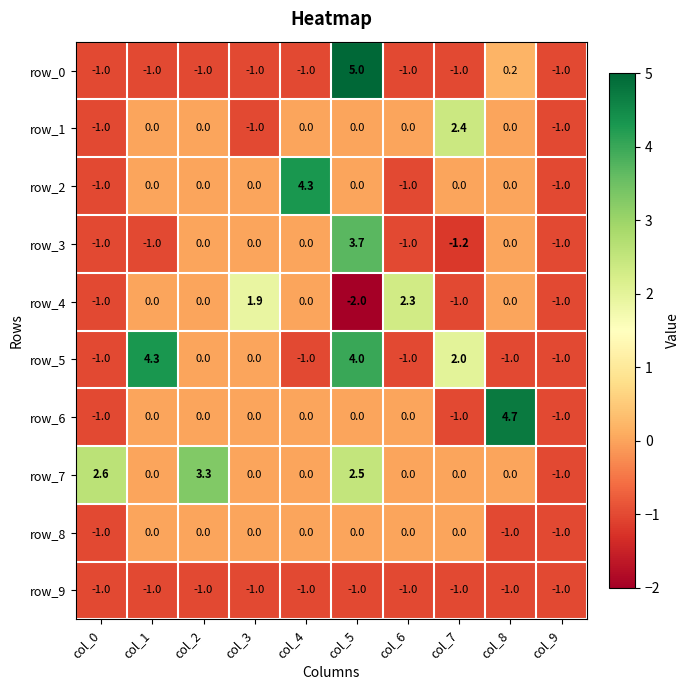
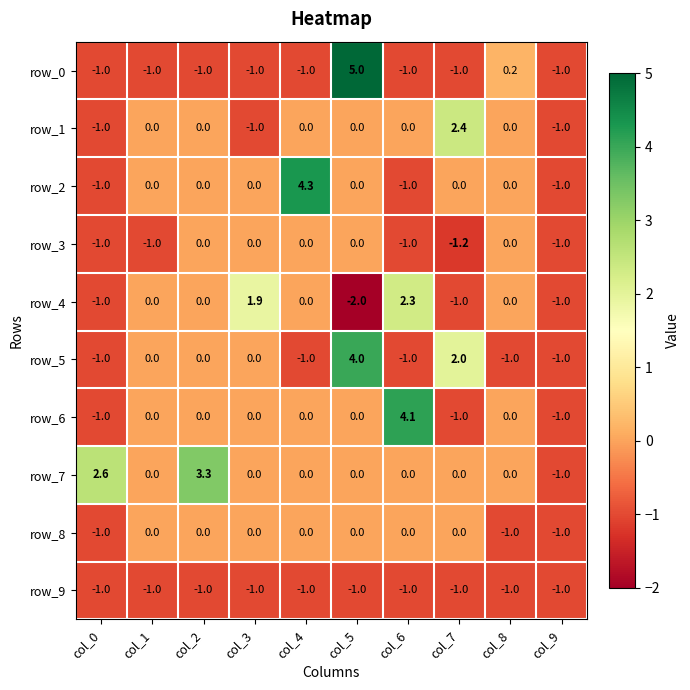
row_3, col_5: 3.7 -> 0.0
row_5, col_1: 4.3 -> 0.0
row_6, col_6: 0.0 -> 4.1
row_6, col_8: 4.7 -> 0.0
row_7, col_5: 2.5 -> 0.0
